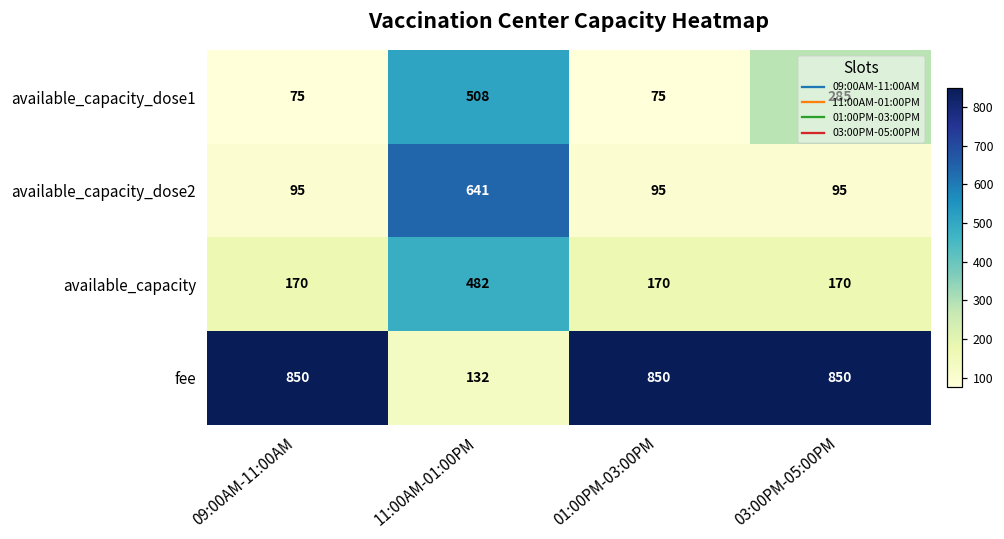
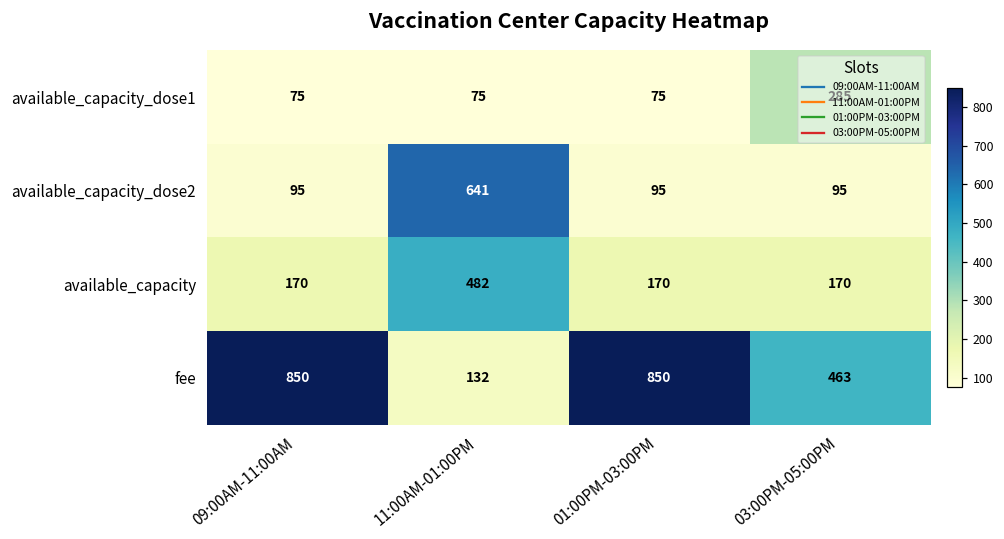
available_capacity_dose1, 11:00AM-01:00PM: 508 -> 75
fee, 03:00PM-05:00PM: 850 -> 463
